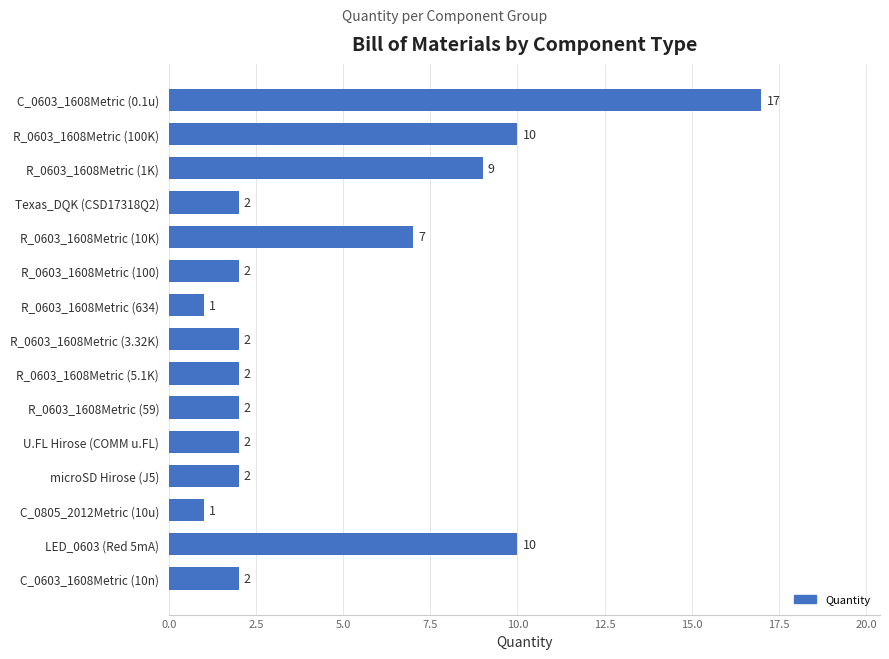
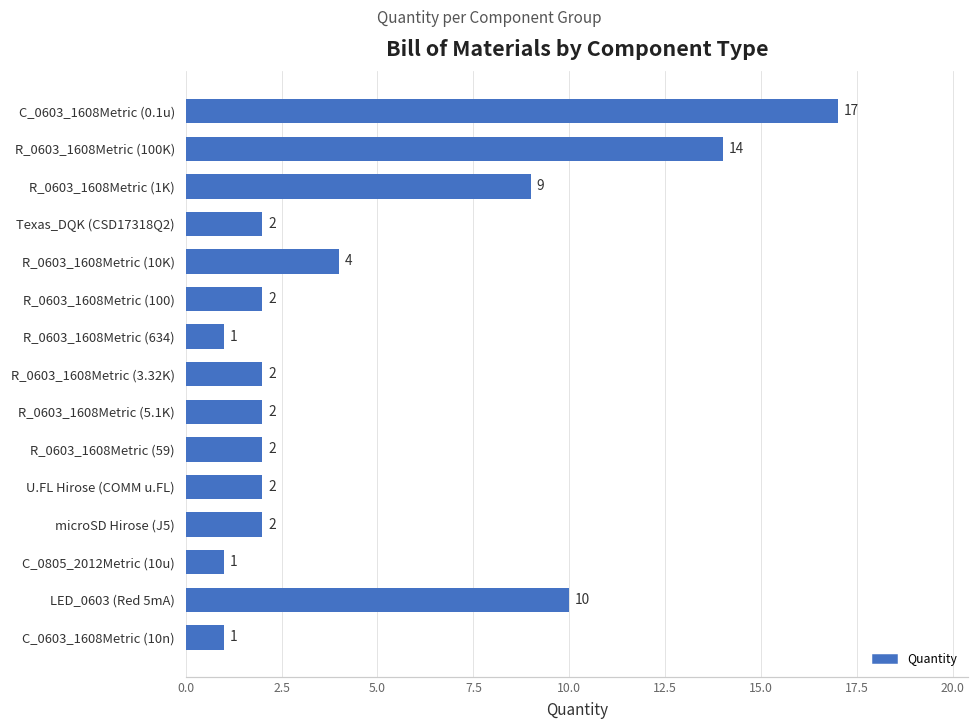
R_0603_1608Metric (100K): 10 -> 14
R_0603_1608Metric (10K): 7 -> 4
C_0603_1608Metric (10n): 2 -> 1
